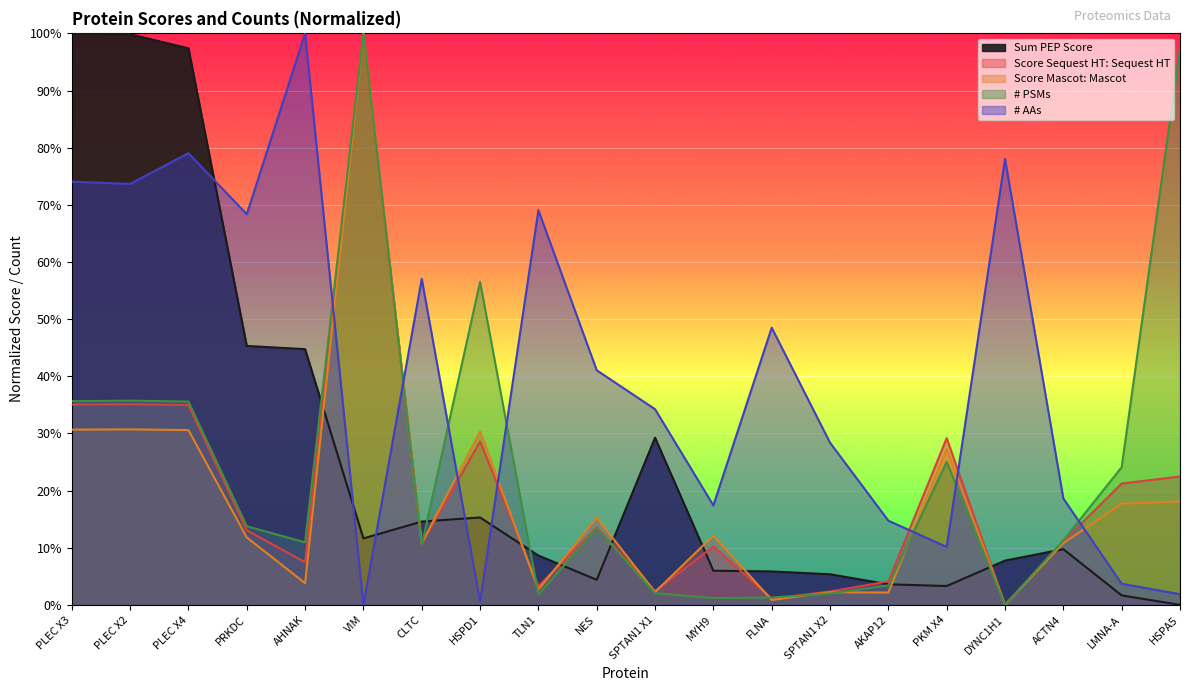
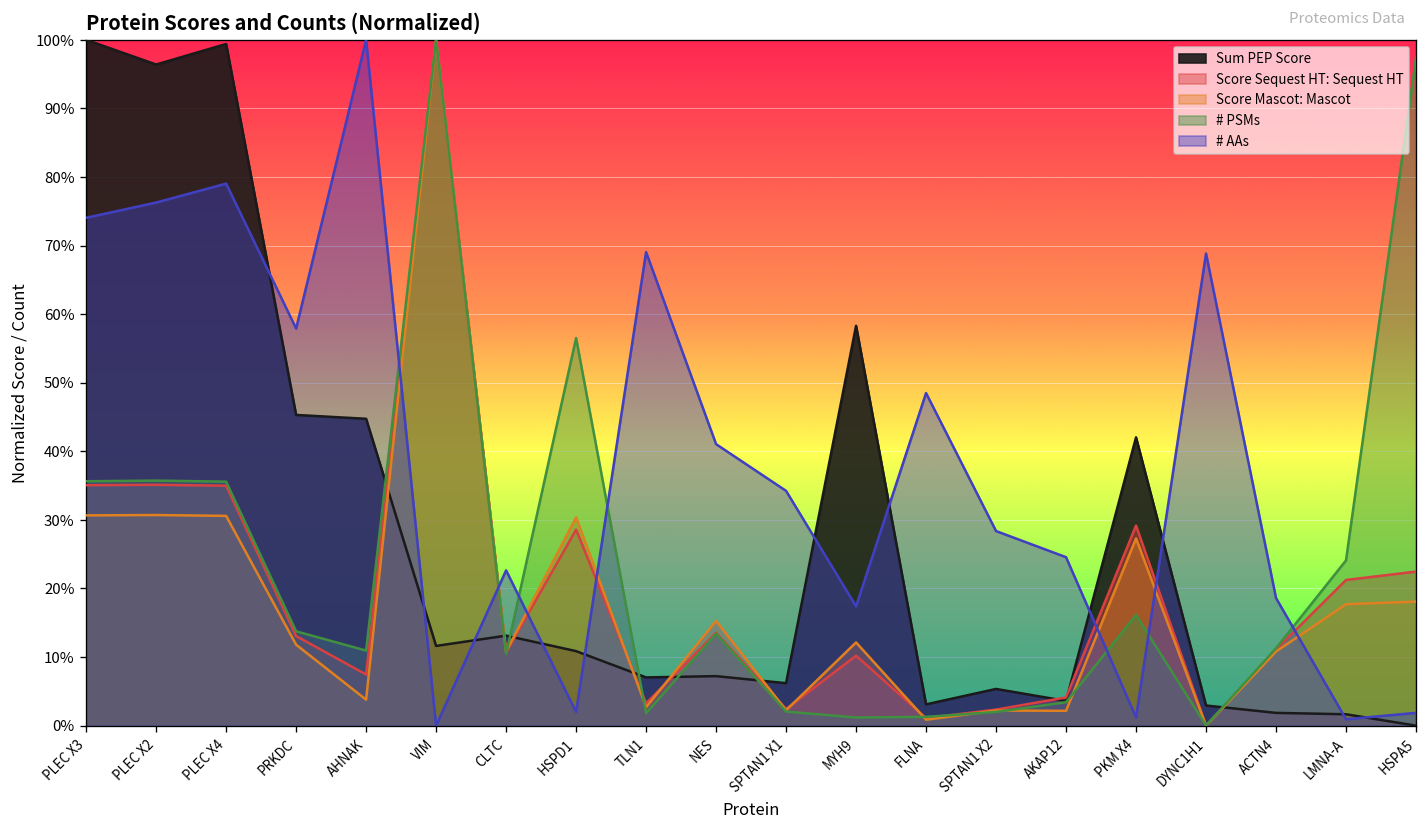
Sum PEP Score, PLEC X2: 100% -> 96%
# AAs, PLEC X2: 74% -> 76%
Sum PEP Score, PLEC X4: 97% -> 99%
# AAs, PRKDC: 68% -> 58%
Sum PEP Score, CLTC: 15% -> 13%
# AAs, CLTC: 57% -> 23%
Sum PEP Score, HSPD1: 15% -> 11%
# AAs, HSPD1: 1% -> 2%
Sum PEP Score, TLN1: 9% -> 7%
Sum PEP Score, NES: 4% -> 7%
Sum PEP Score, SPTAN1 X1: 29% -> 6%
Sum PEP Score, MYH9: 6% -> 58%
Sum PEP Score, FLNA: 6% -> 3%
# AAs, AKAP12: 15% -> 25%
Sum PEP Score, PKM X4: 3% -> 42%
# PSMs, PKM X4: 25% -> 16%
# AAs, PKM X4: 10% -> 1%
Sum PEP Score, DYNC1H1: 8% -> 3%
# AAs, DYNC1H1: 78% -> 69%
Sum PEP Score, ACTN4: 10% -> 2%
# AAs, LMNA-A: 4% -> 1%
